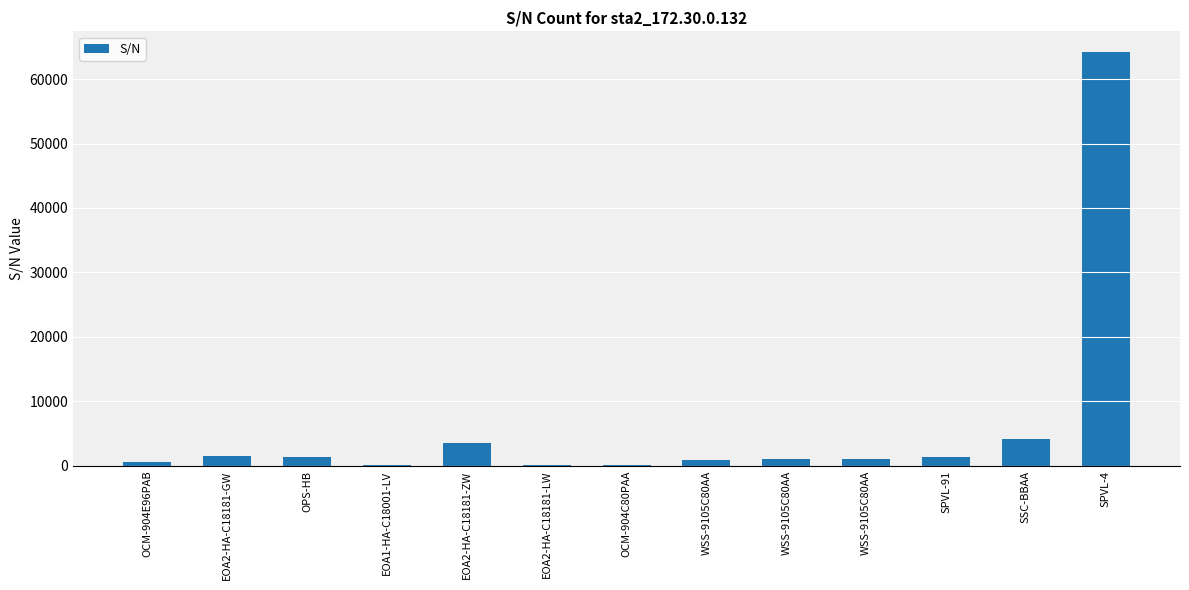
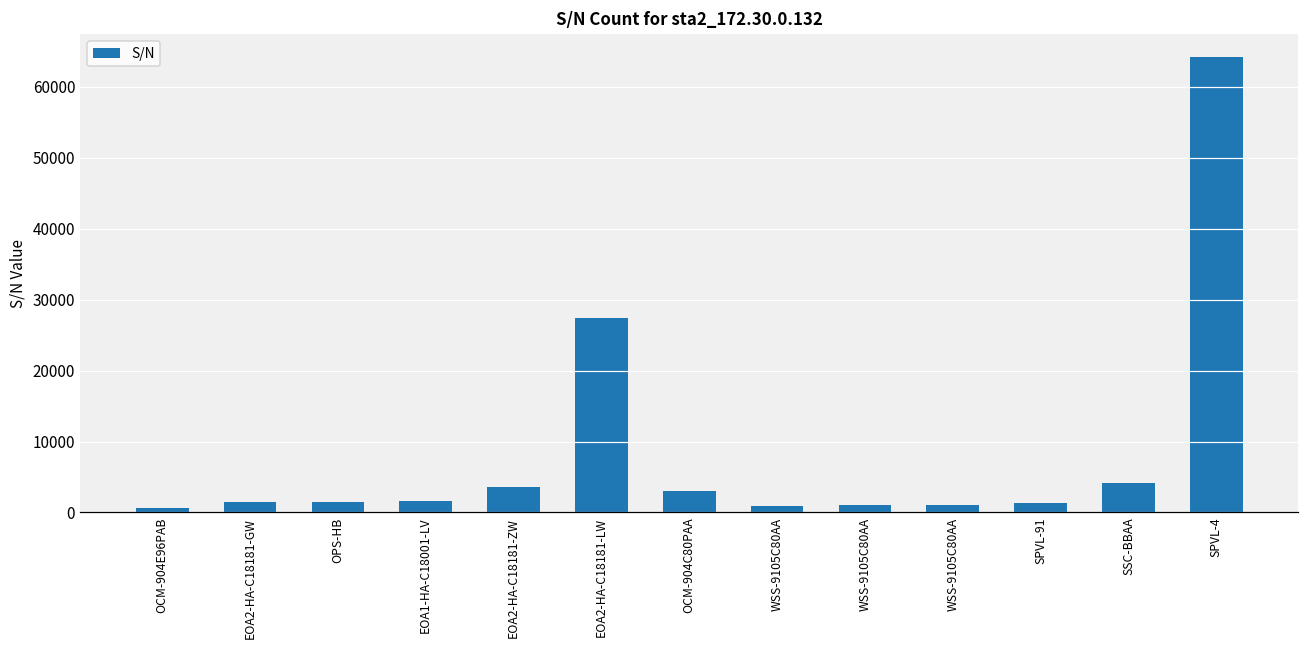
EOA1-HA-C18001-LV: 0 -> 2000
EOA2-HA-C18181-LW: 0 -> 27000
OCM-904C80PAA: 0 -> 3000
